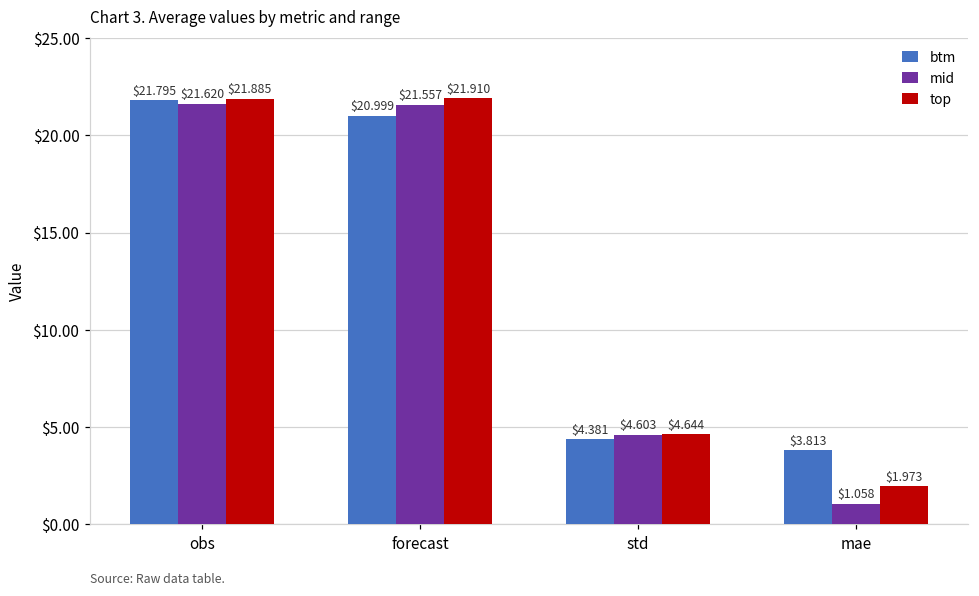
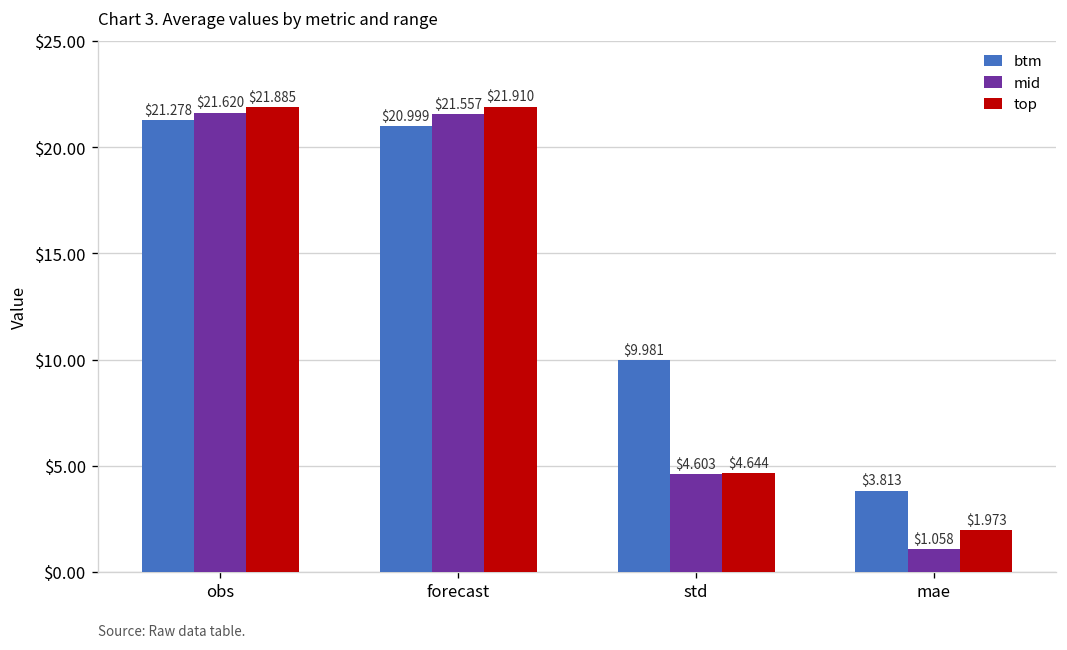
btm, obs: $21.795 -> $21.278
btm, std: $4.381 -> $9.981
